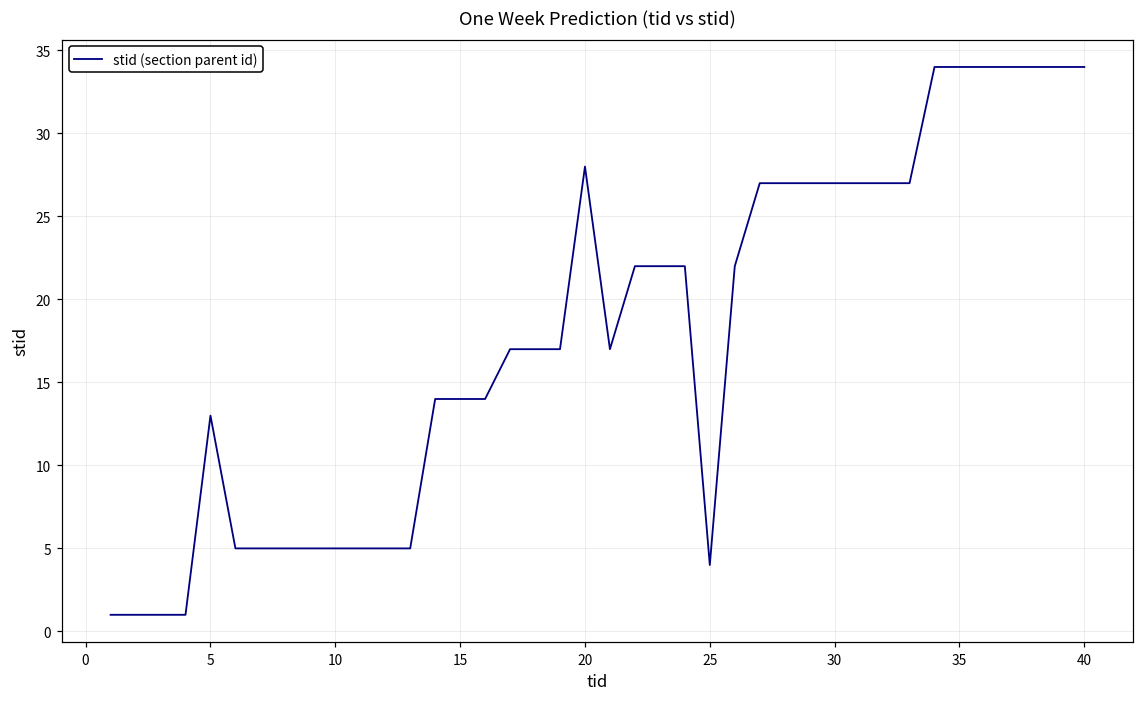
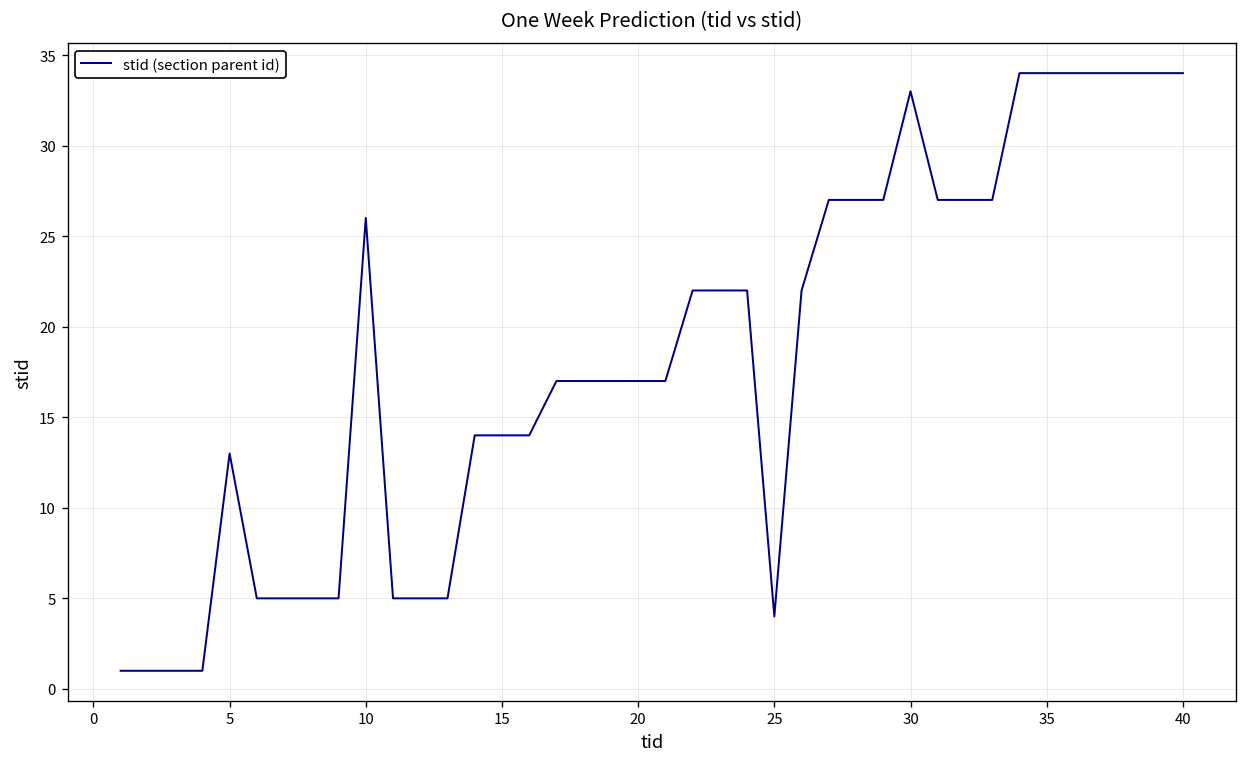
10: 5 -> 26
20: 28 -> 17
30: 27 -> 33
